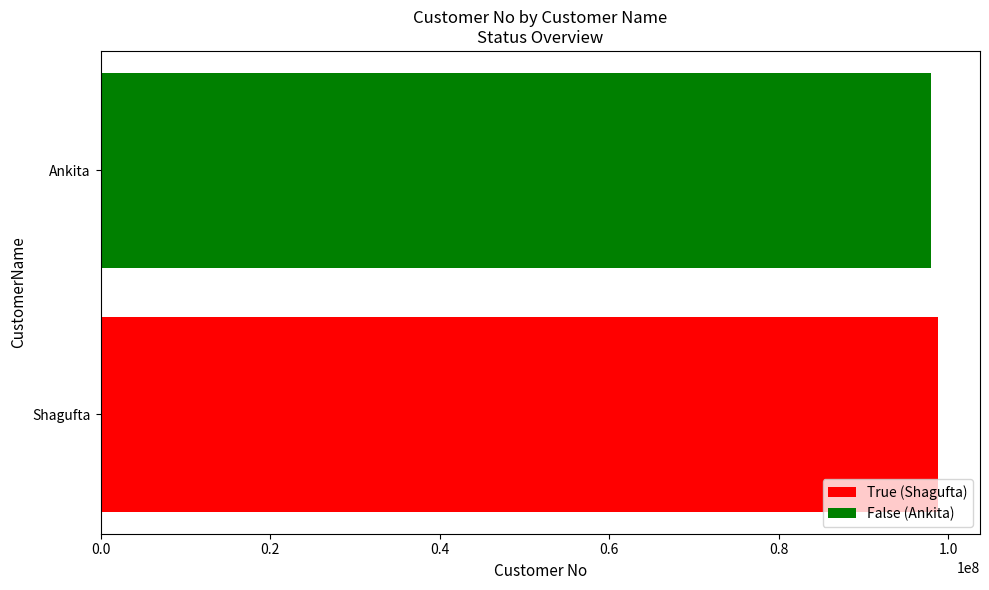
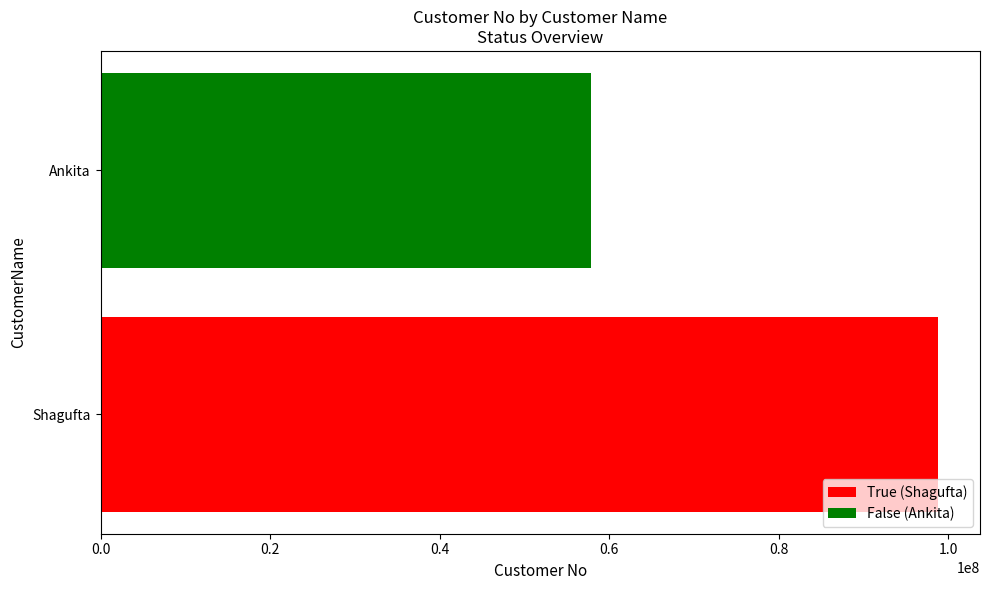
Ankita: 98000000 -> 58000000
